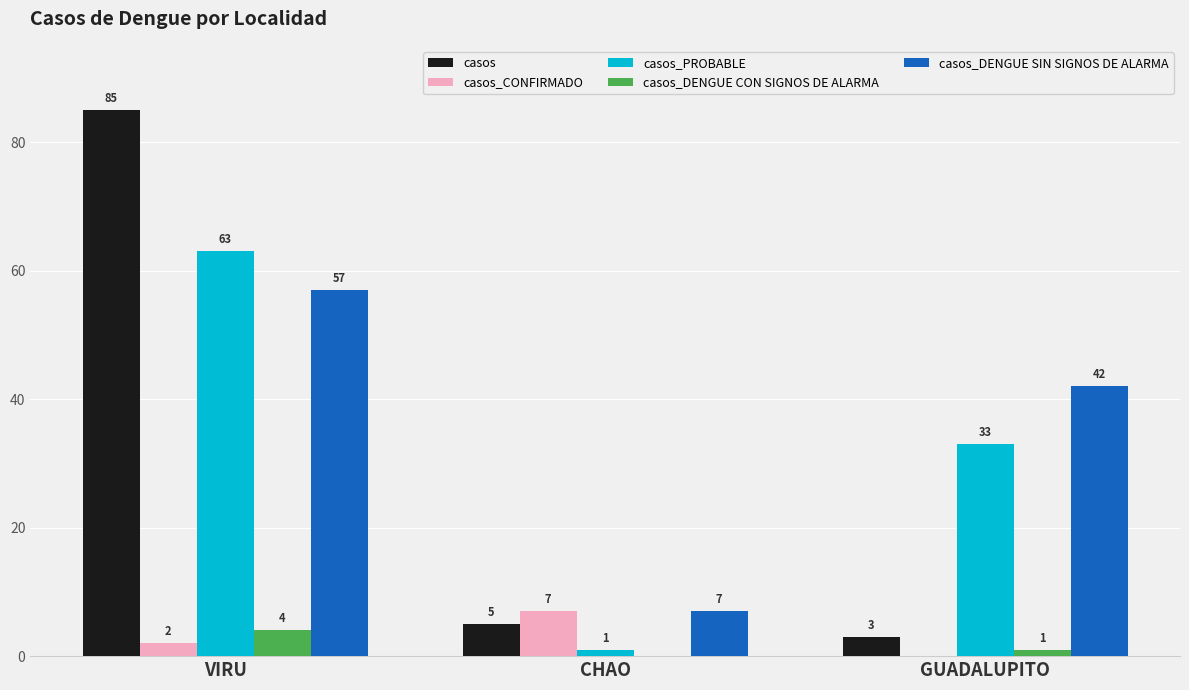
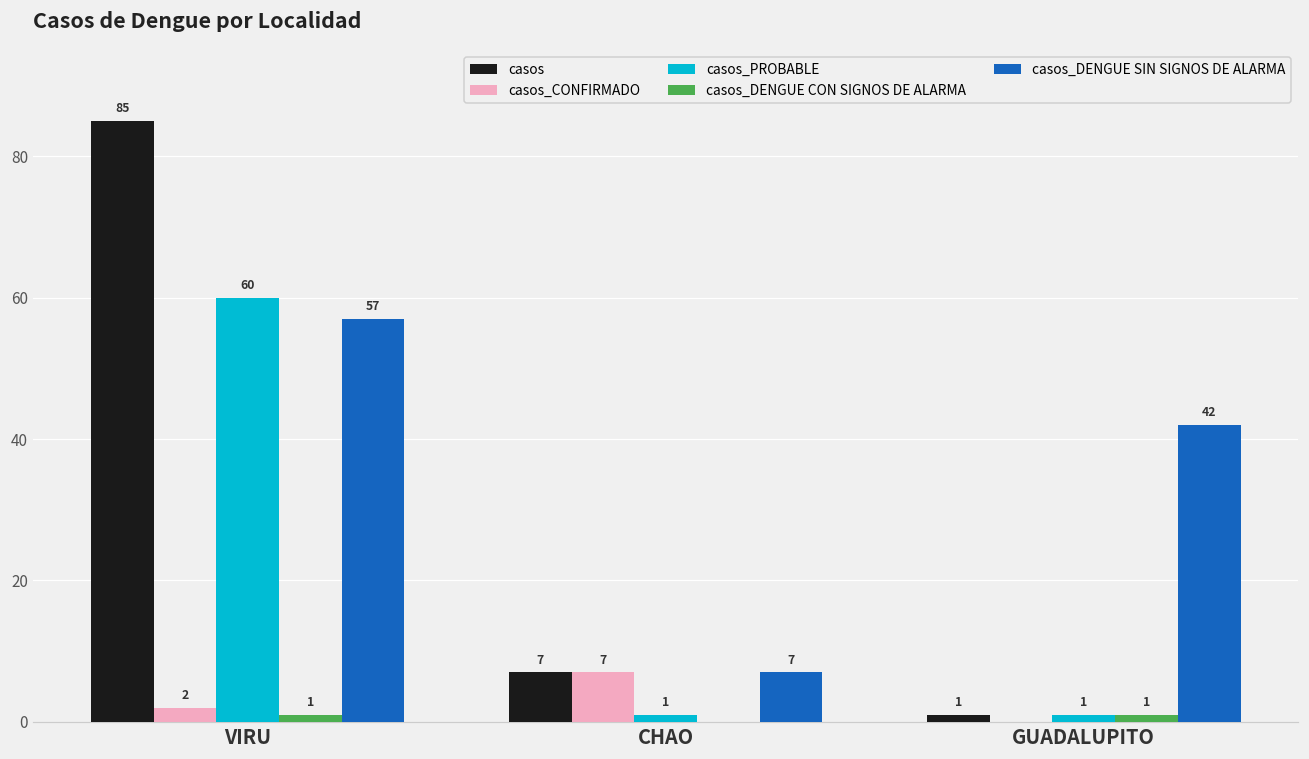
casos_PROBABLE, VIRU: 63 -> 60
casos_DENGUE CON SIGNOS DE ALARMA, VIRU: 4 -> 1
casos, CHAO: 5 -> 7
casos, GUADALUPITO: 3 -> 1
casos_PROBABLE, GUADALUPITO: 33 -> 1
